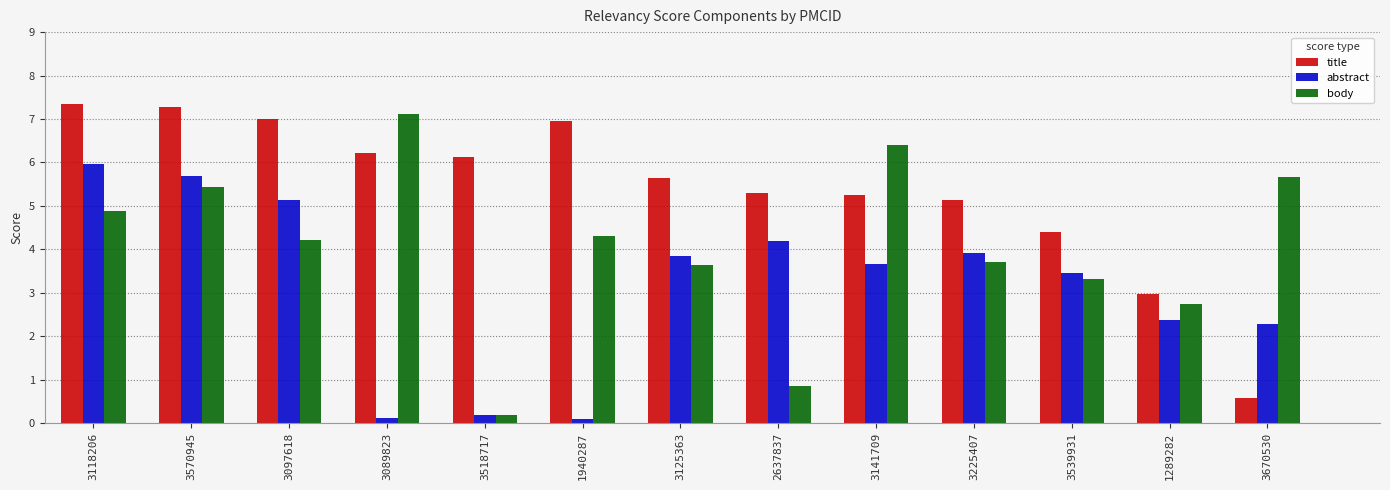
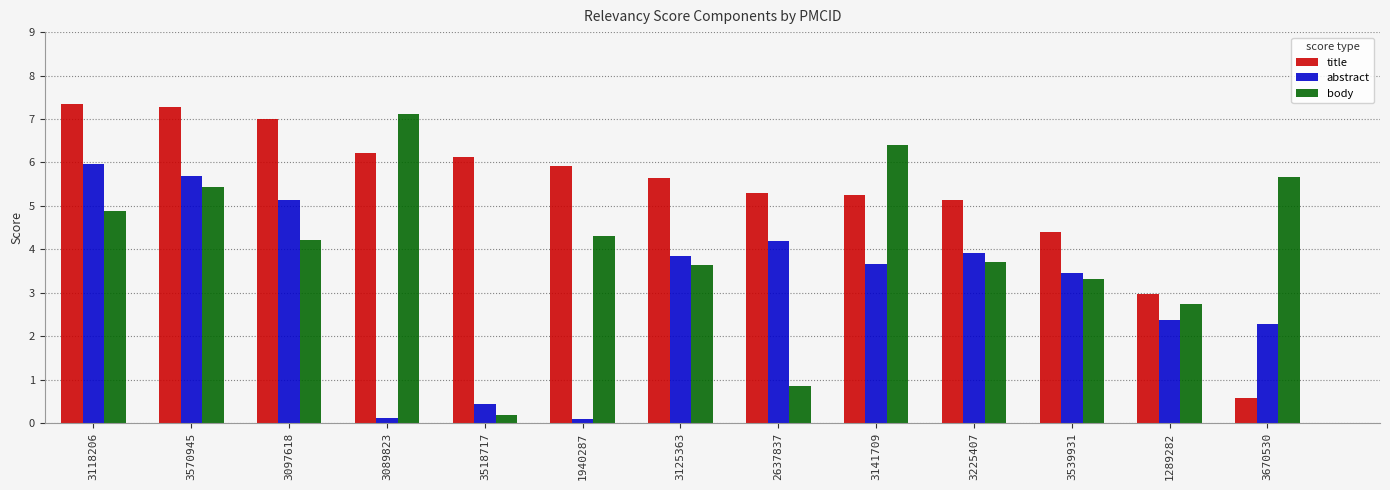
abstract, 3518717: 0.2 -> 0.4
title, 1940287: 6.9 -> 5.9
